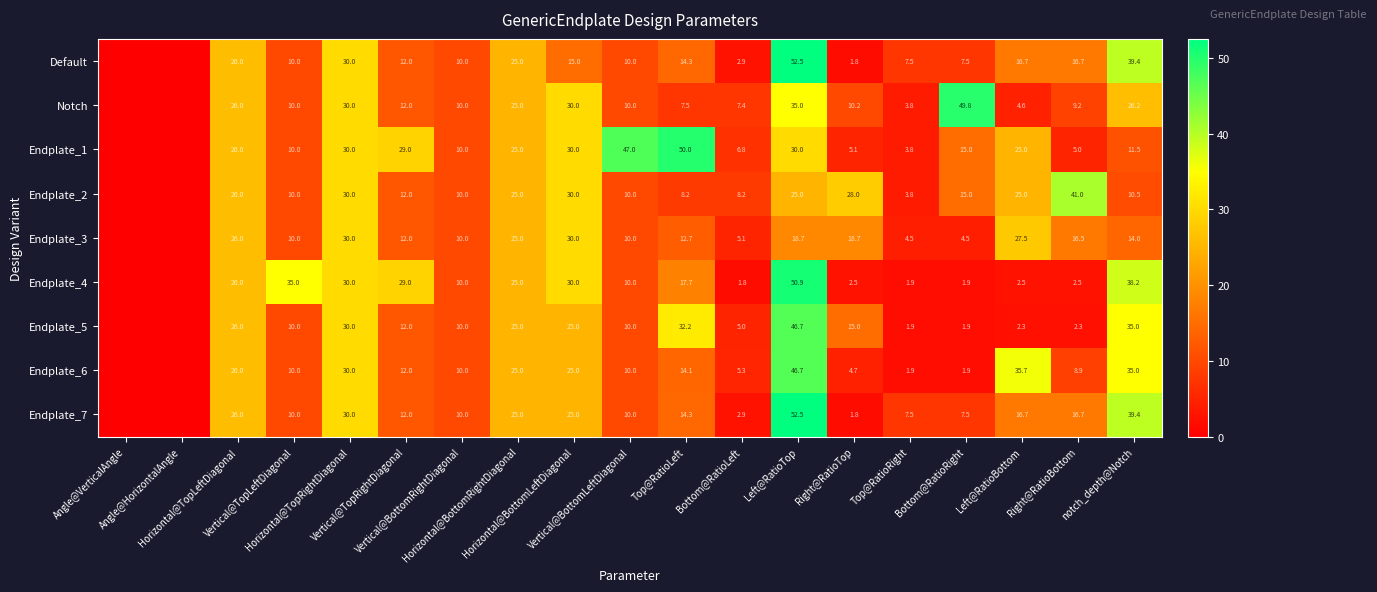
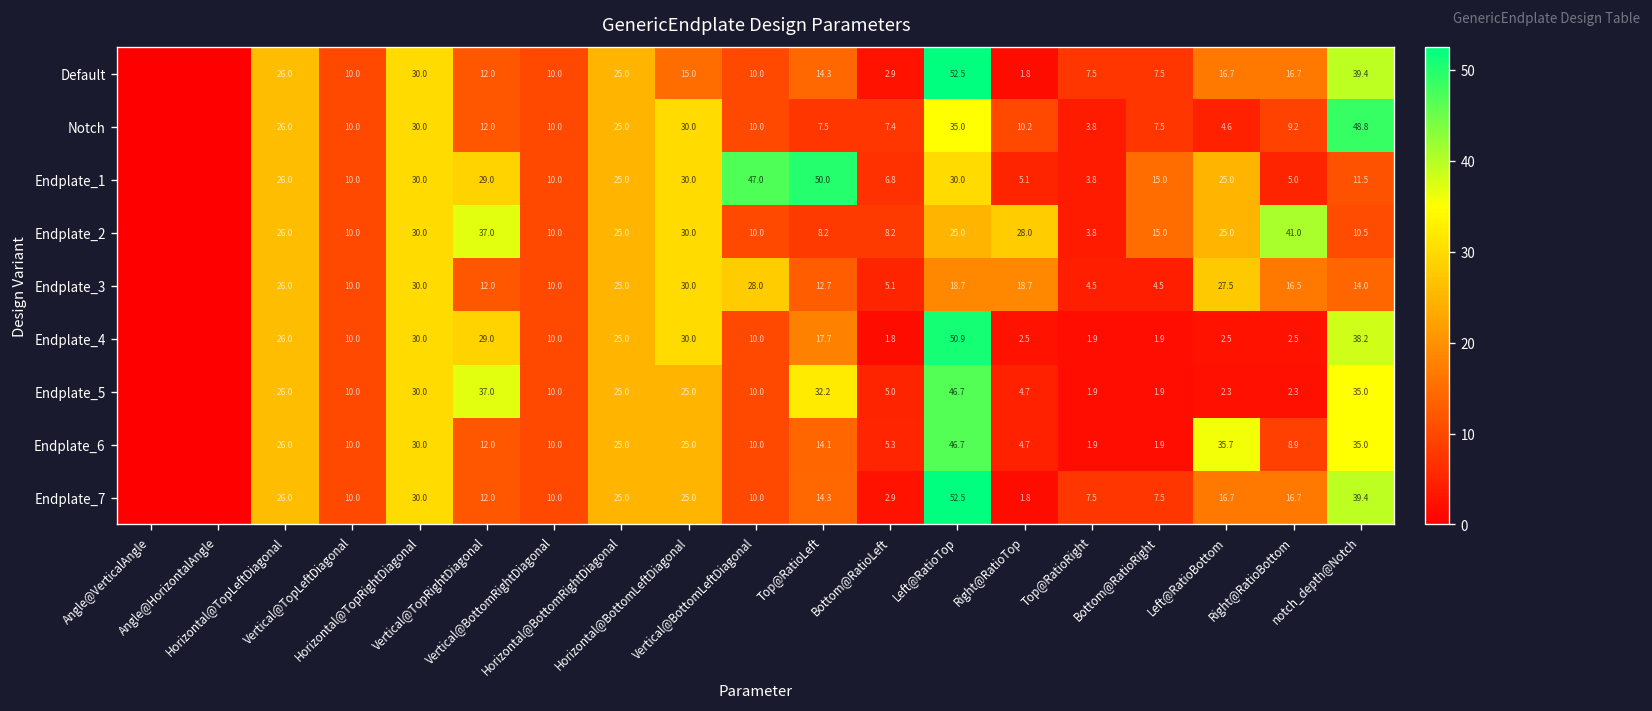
Notch, Bottom@RatioRight: 49.8 -> 7.5
Notch, notch_depth@Notch: 26.2 -> 48.8
Endplate_2, Vertical@TopRightDiagonal: 12.0 -> 37.0
Endplate_3, Vertical@BottomLeftDiagonal: 10.0 -> 28.0
Endplate_4, Vertical@TopLeftDiagonal: 35.0 -> 10.0
Endplate_5, Vertical@TopRightDiagonal: 12.0 -> 37.0
Endplate_5, Right@RatioTop: 15.0 -> 4.7
